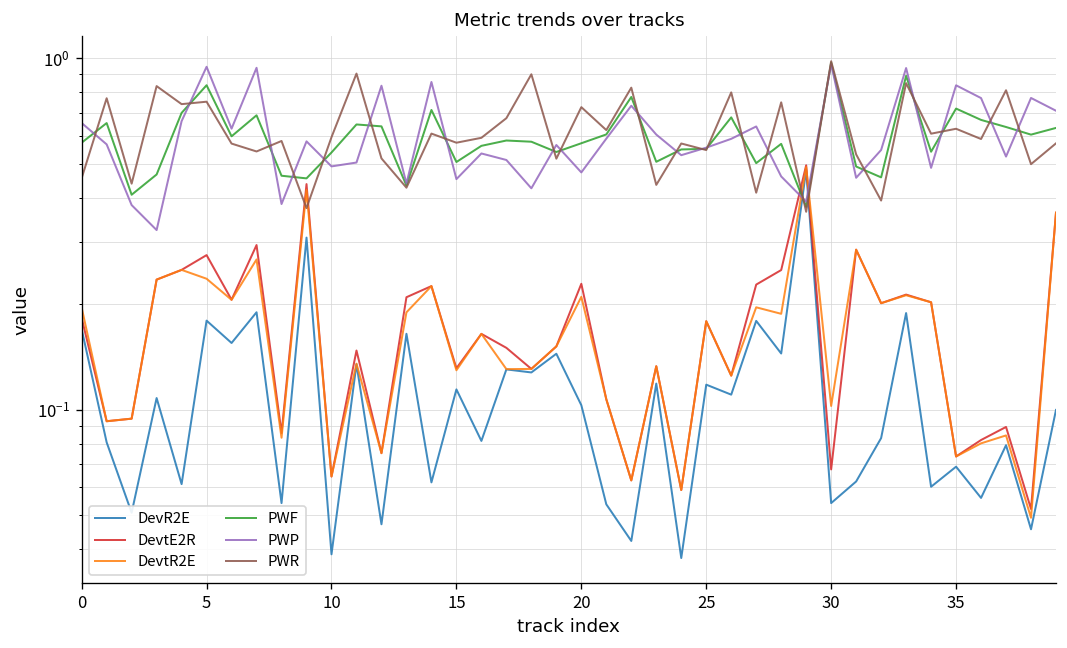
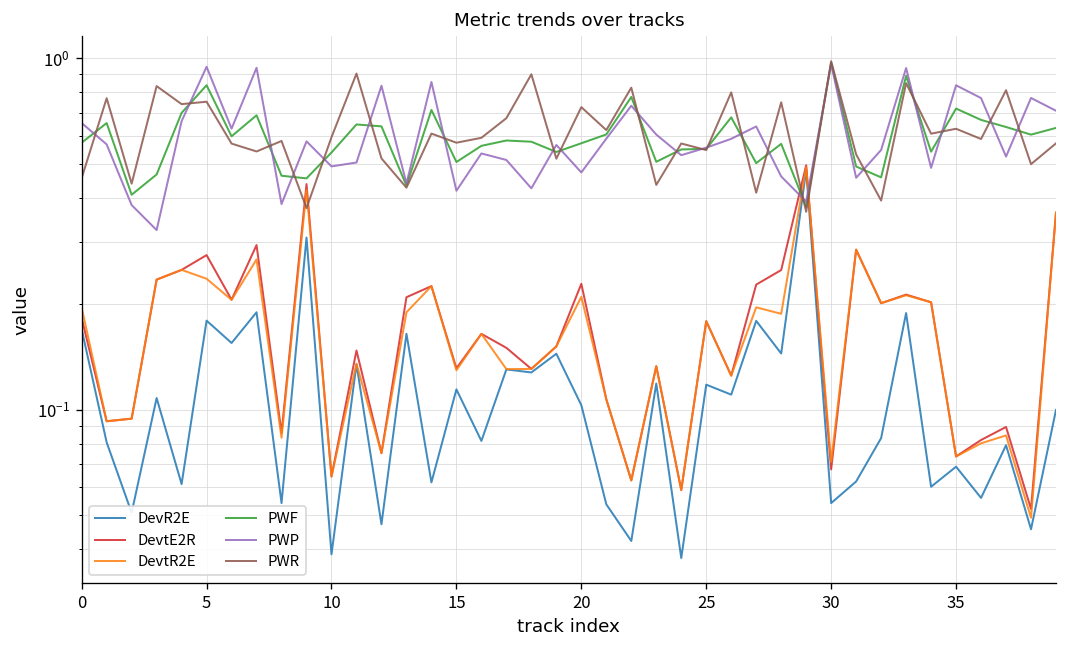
PWP, 15: 0.45 -> 0.42
DevtR2E, 30: 0.102 -> 0.071
